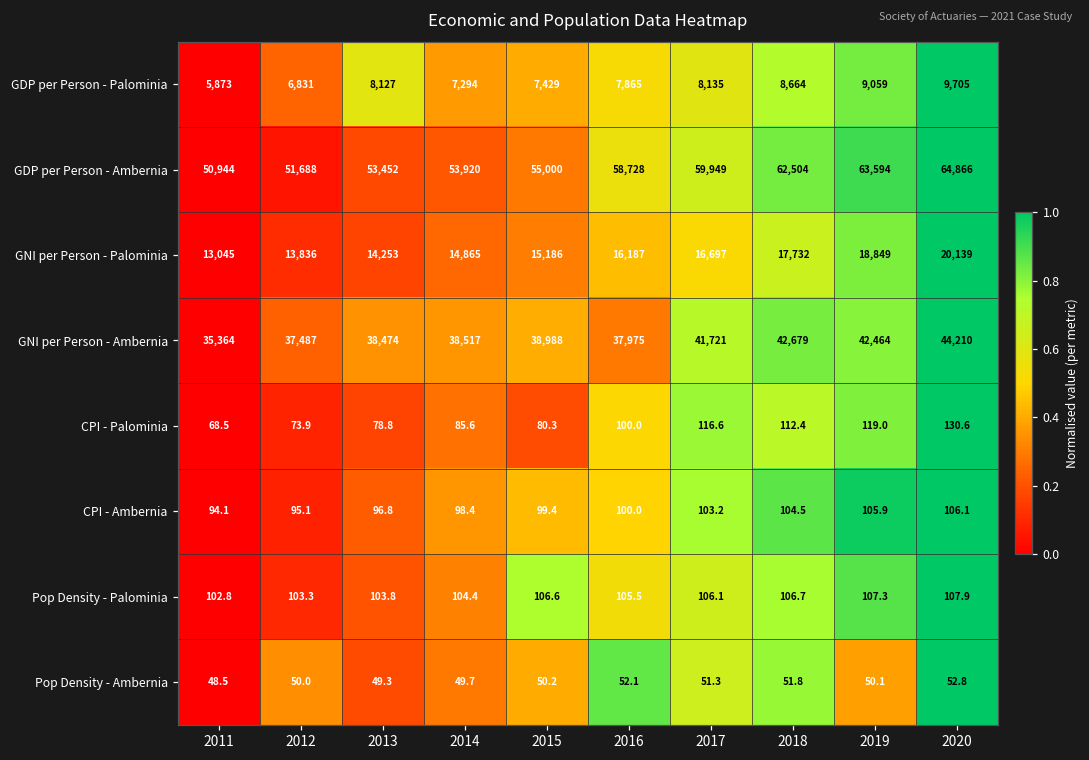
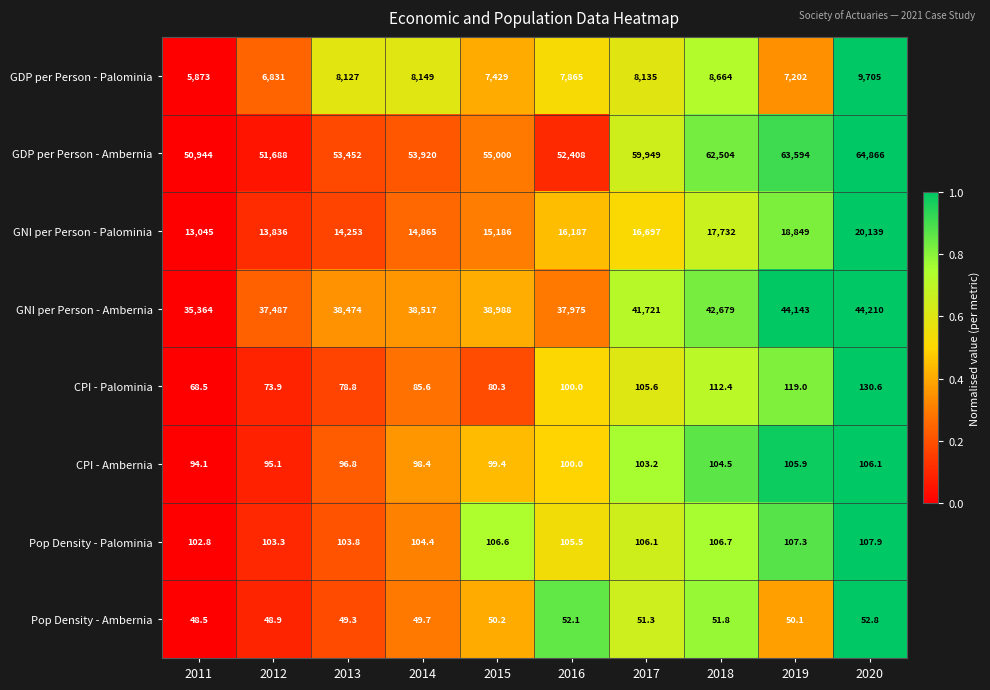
GDP per Person - Palominia, 2014: 7,294 -> 8,149
GDP per Person - Palominia, 2019: 9,059 -> 7,202
GDP per Person - Ambernia, 2016: 58,728 -> 52,408
GNI per Person - Ambernia, 2019: 42,464 -> 44,143
CPI - Palominia, 2017: 116.6 -> 105.6
Pop Density - Ambernia, 2012: 50.0 -> 48.9
